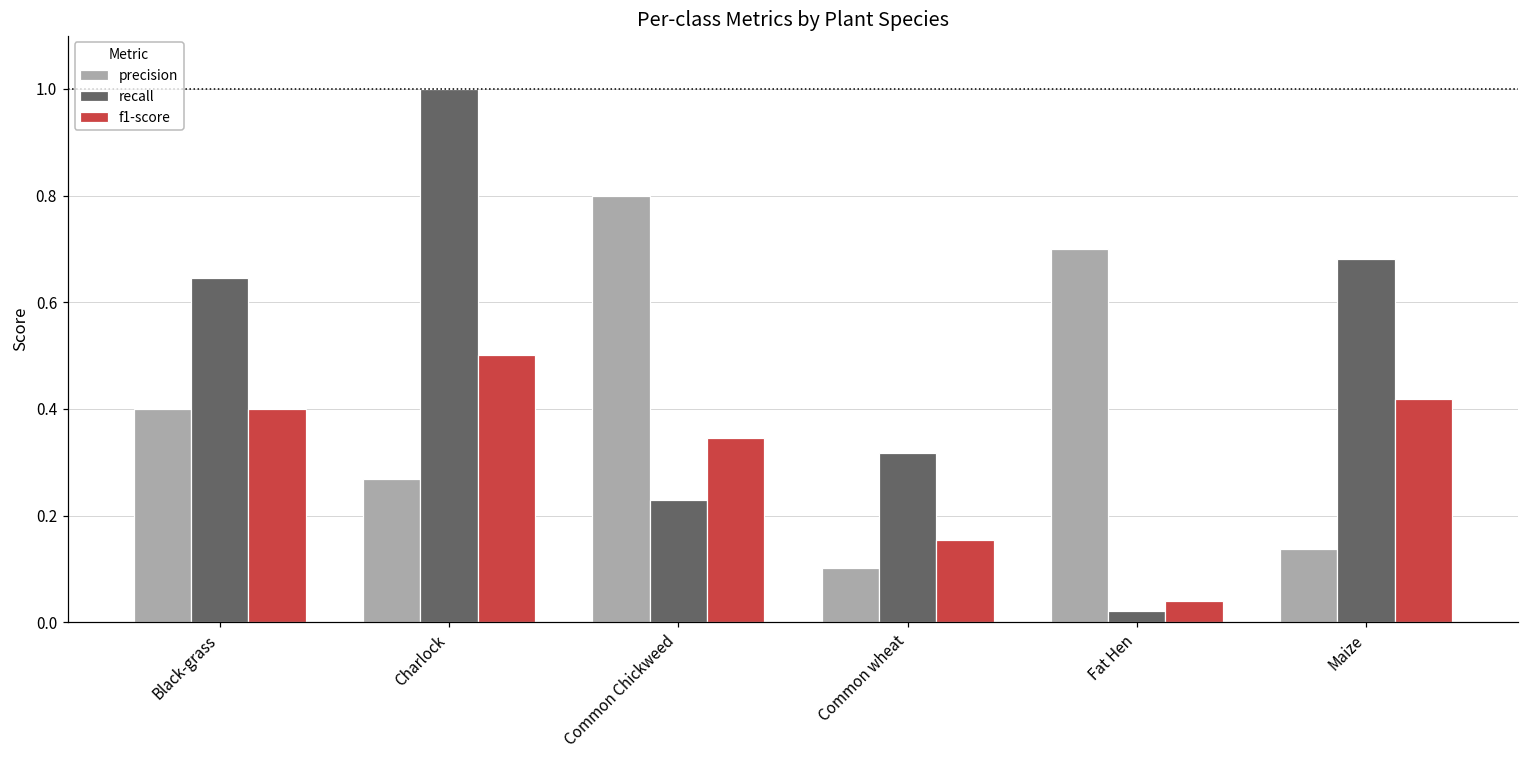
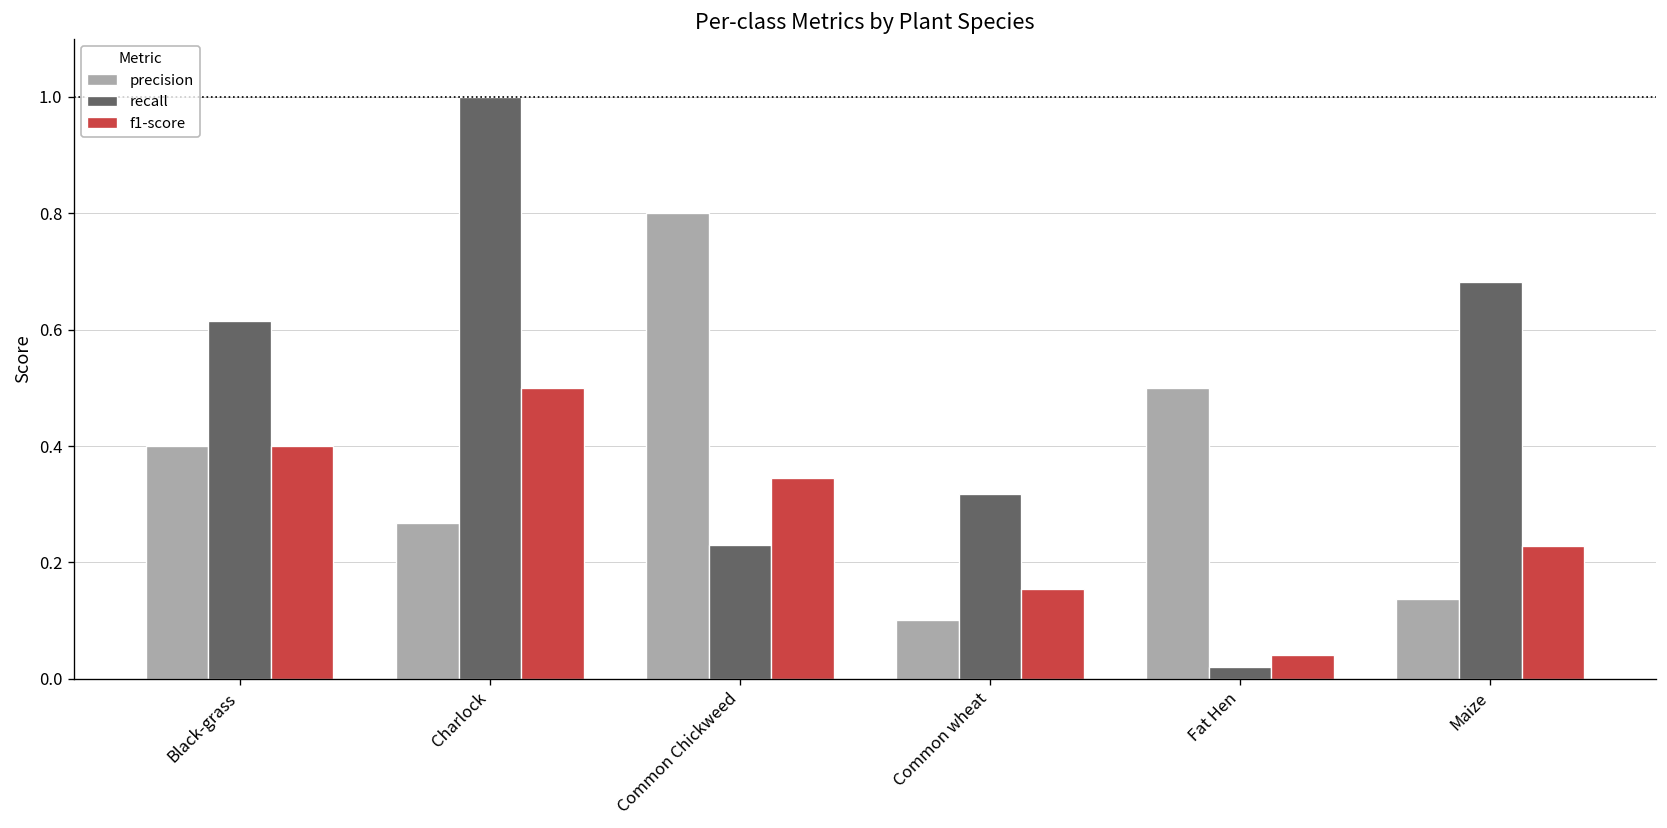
recall, Black-grass: 0.64 -> 0.62
precision, Fat Hen: 0.7 -> 0.5
f1-score, Maize: 0.42 -> 0.23
